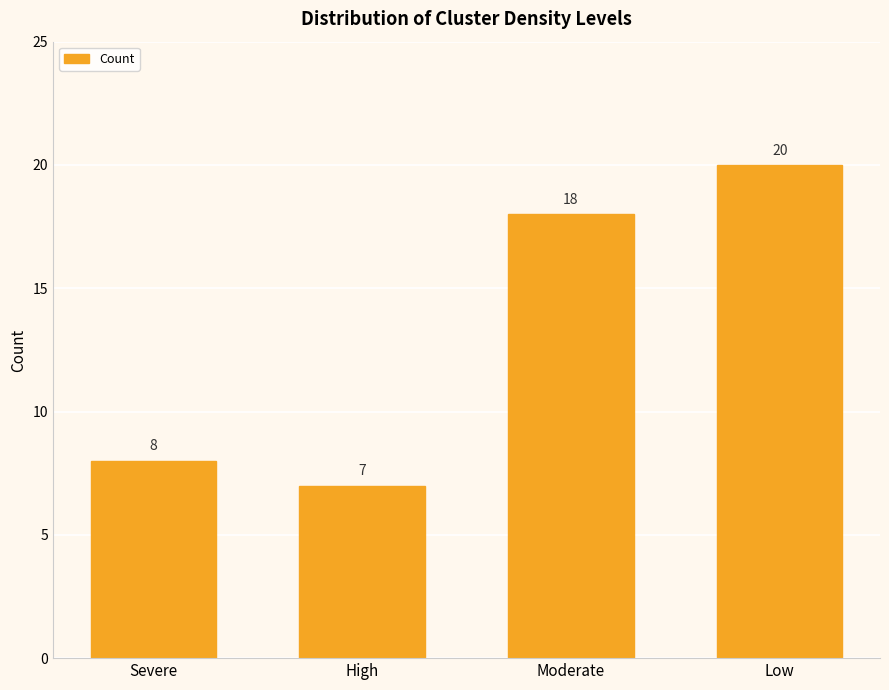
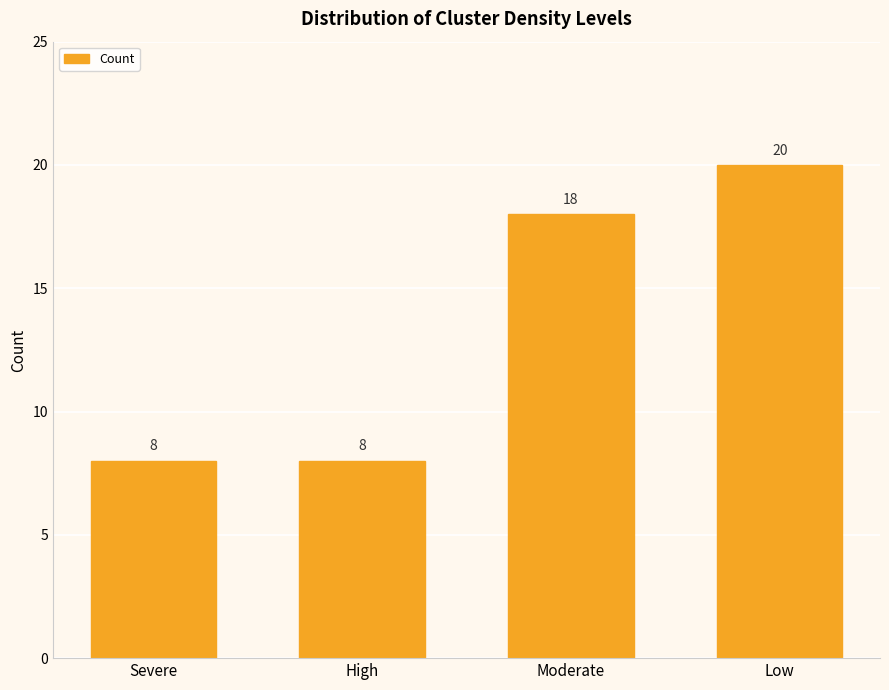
High: 7 -> 8
